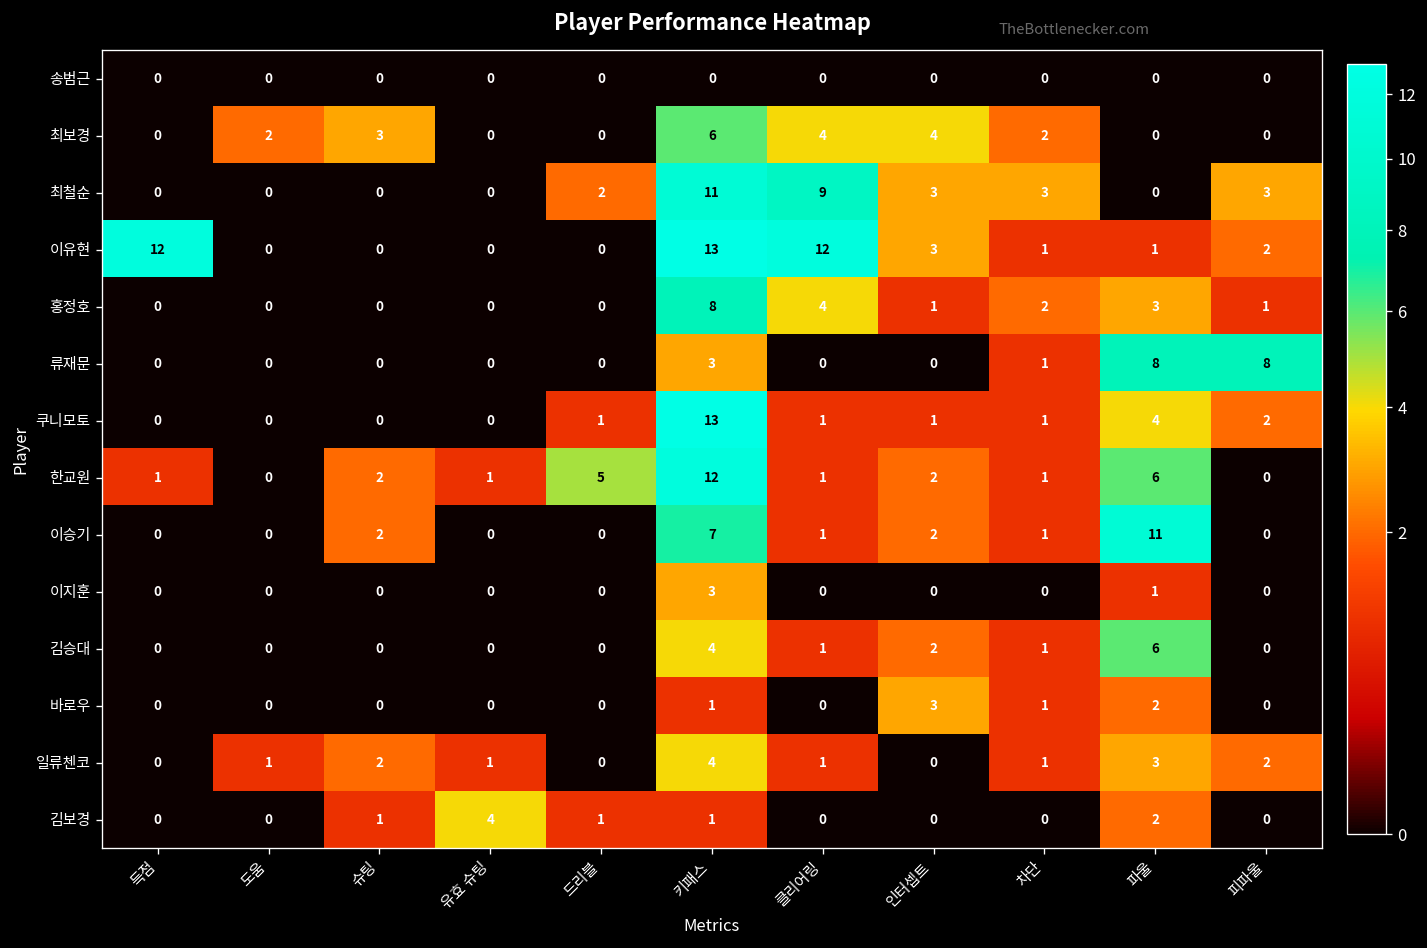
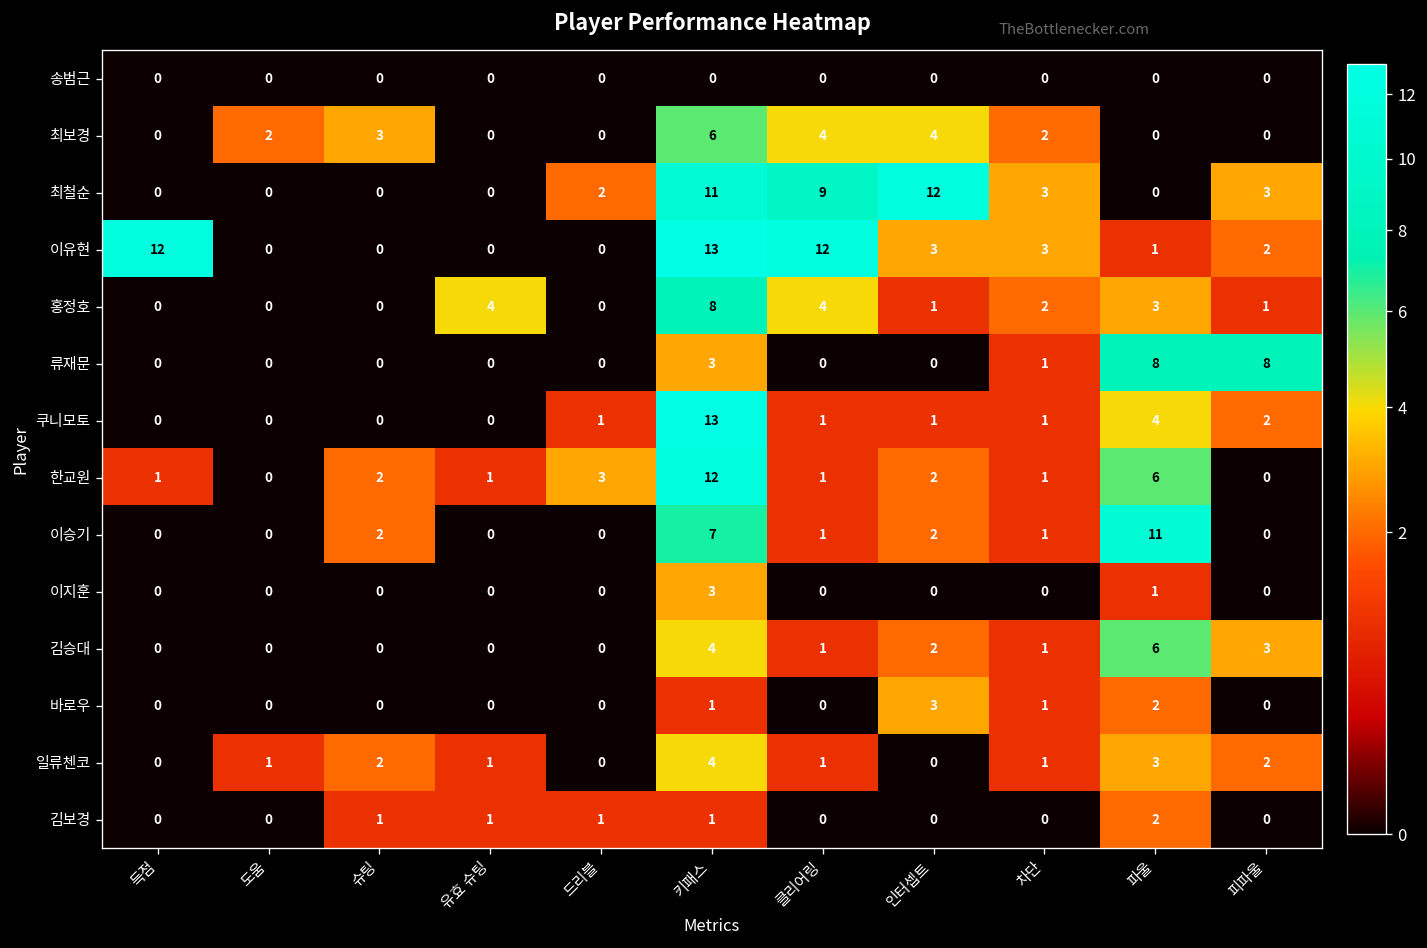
최철순, 인터셉트: 3 -> 12
이유현, 차단: 1 -> 3
홍정호, 유효 슈팅: 0 -> 4
한교원, 드리블: 5 -> 3
김승대, 피파울: 0 -> 3
김보경, 유효 슈팅: 4 -> 1
